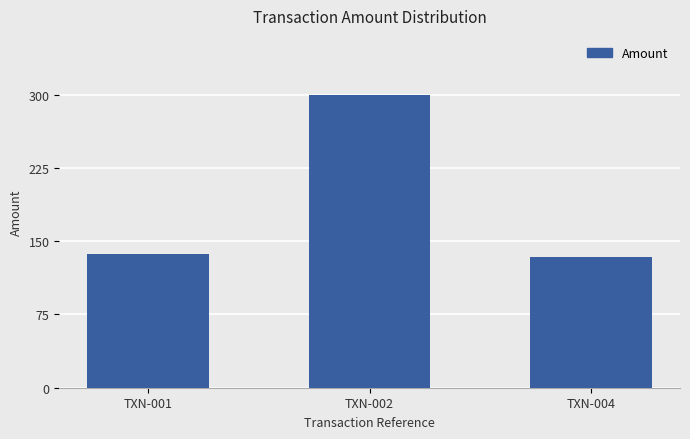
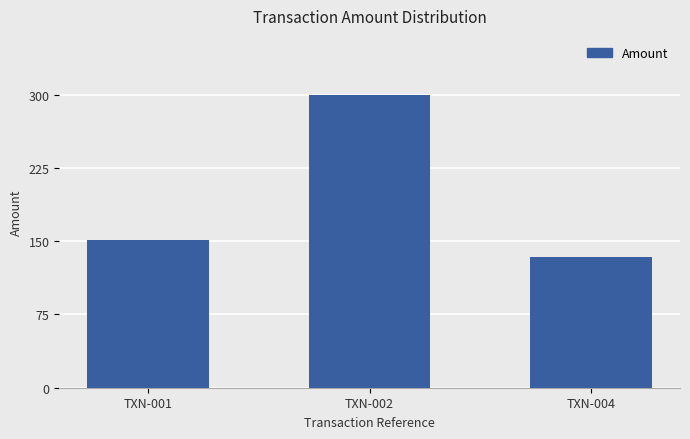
TXN-001: 140 -> 150
